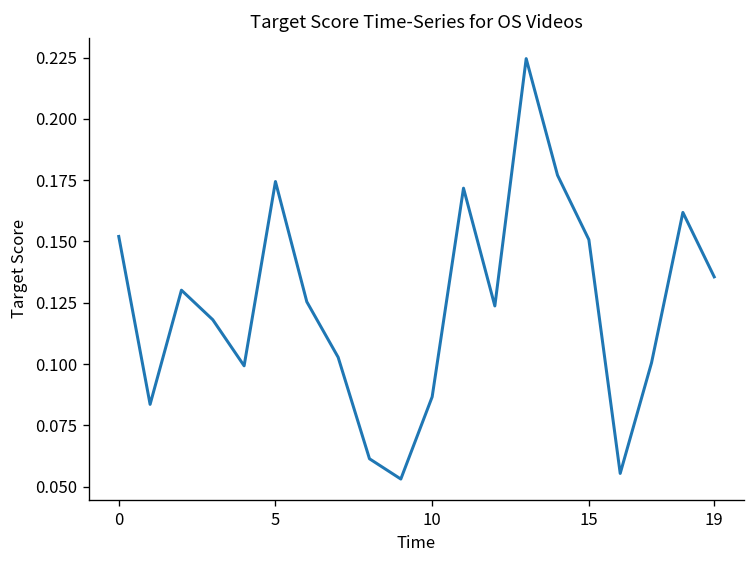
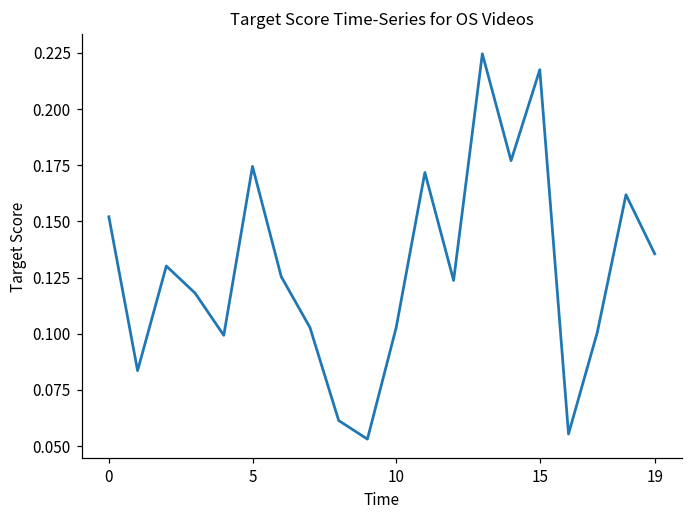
10: 0.087 -> 0.103
15: 0.151 -> 0.218
